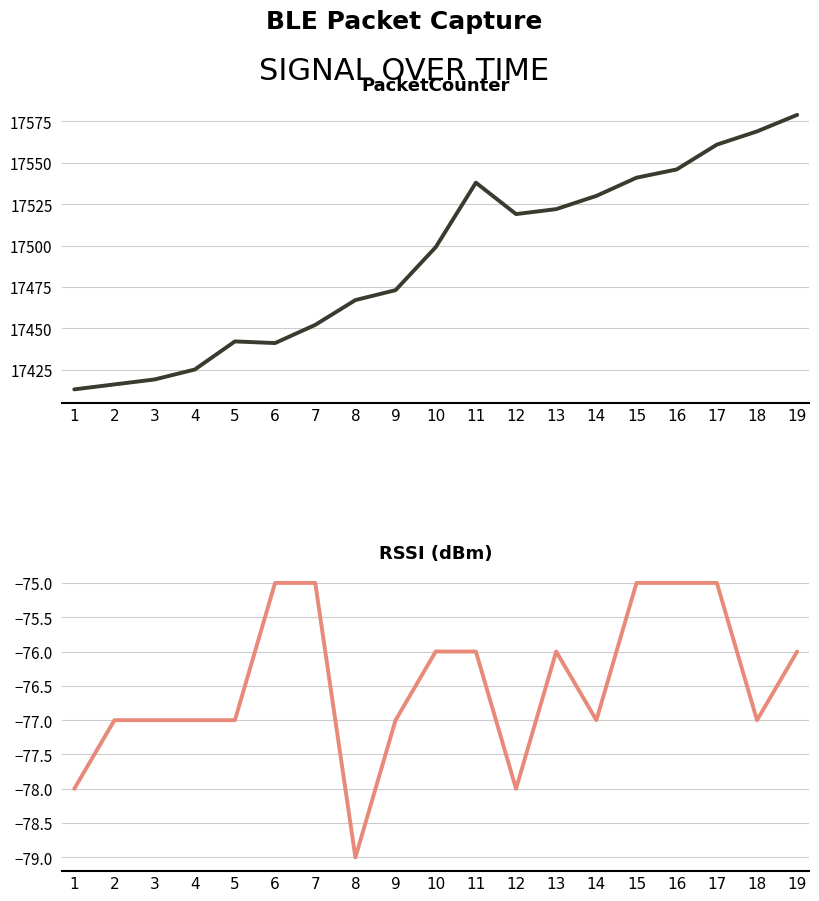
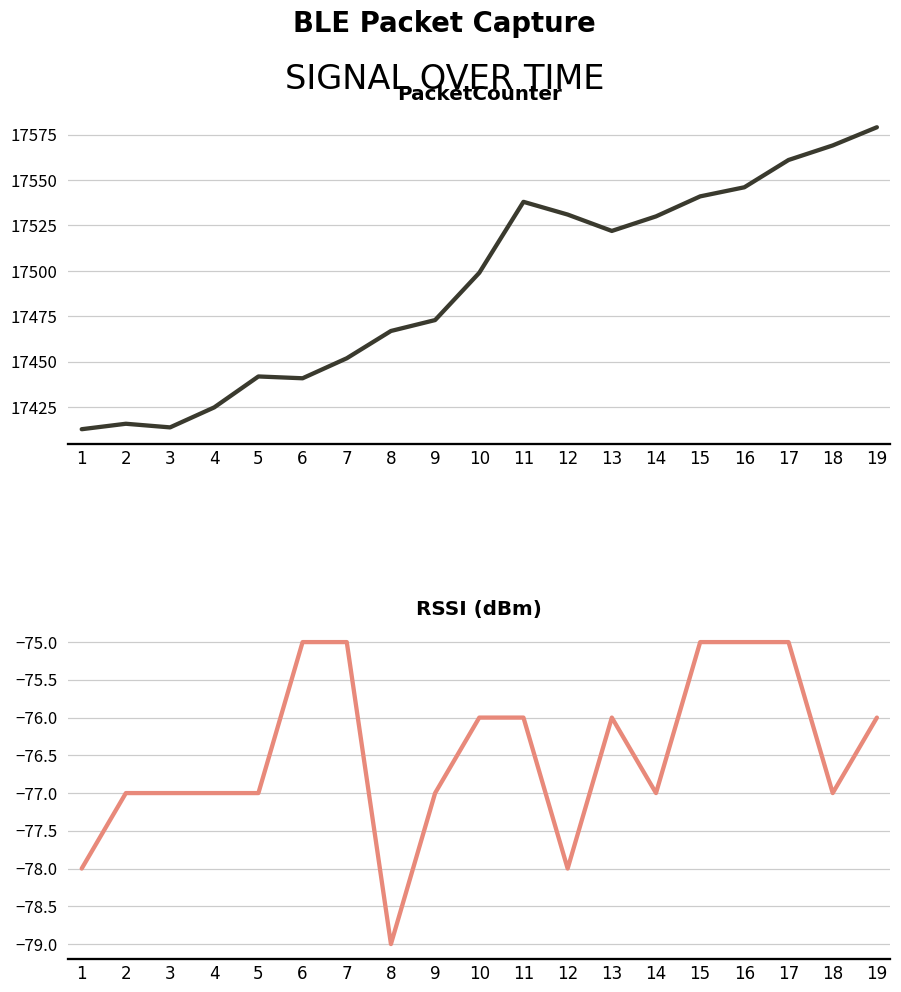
PacketCounter, 3: 17419 -> 17414
PacketCounter, 12: 17519 -> 17531
